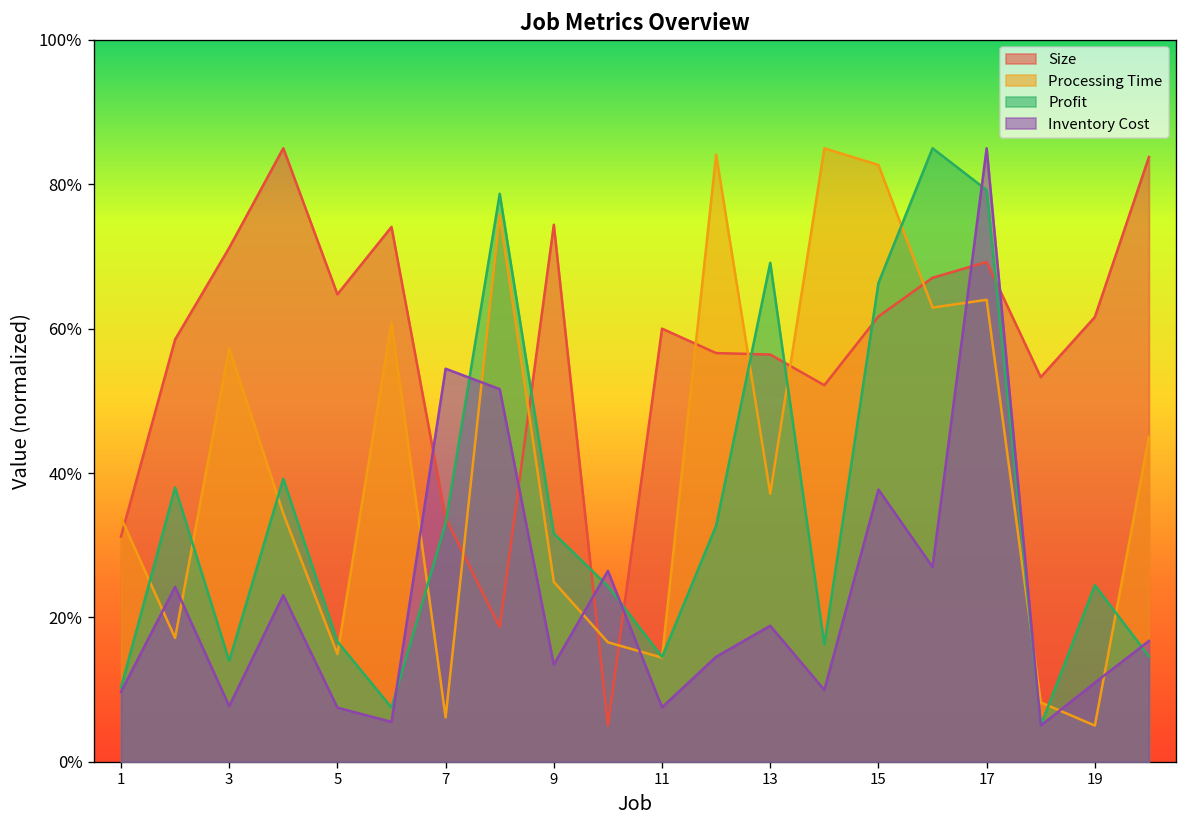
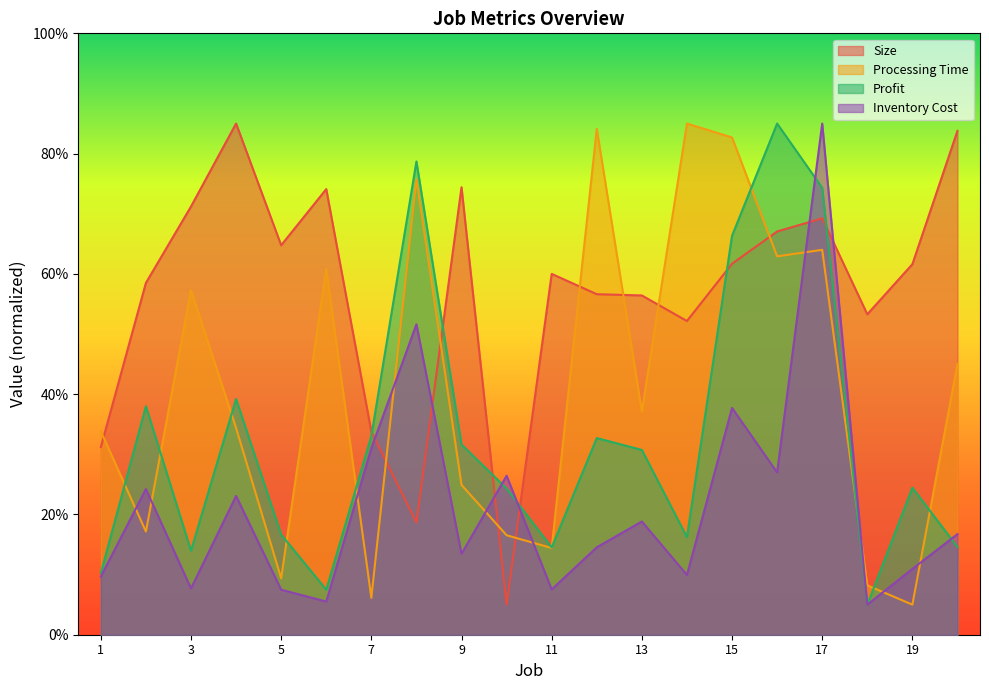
Processing Time, 5: 15% -> 9%
Inventory Cost, 7: 54% -> 31%
Profit, 13: 69% -> 31%
Profit, 17: 79% -> 74%
